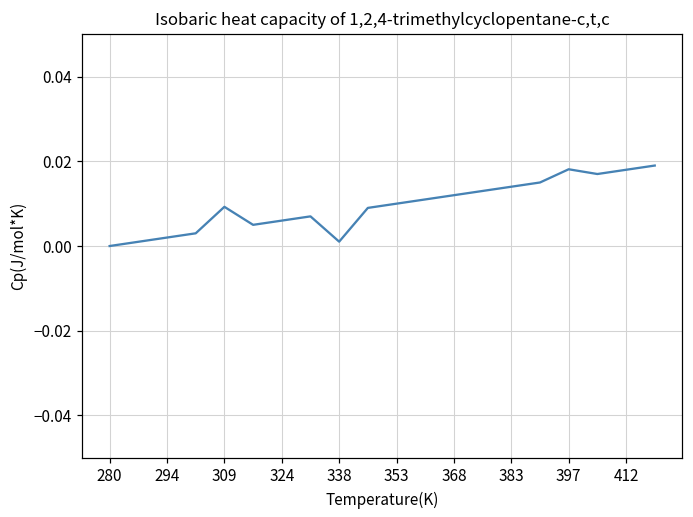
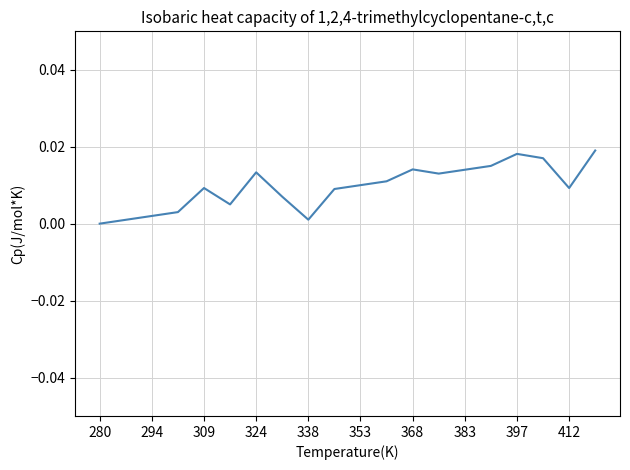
324: 0.006 -> 0.013
368: 0.012 -> 0.014
412: 0.018 -> 0.009
